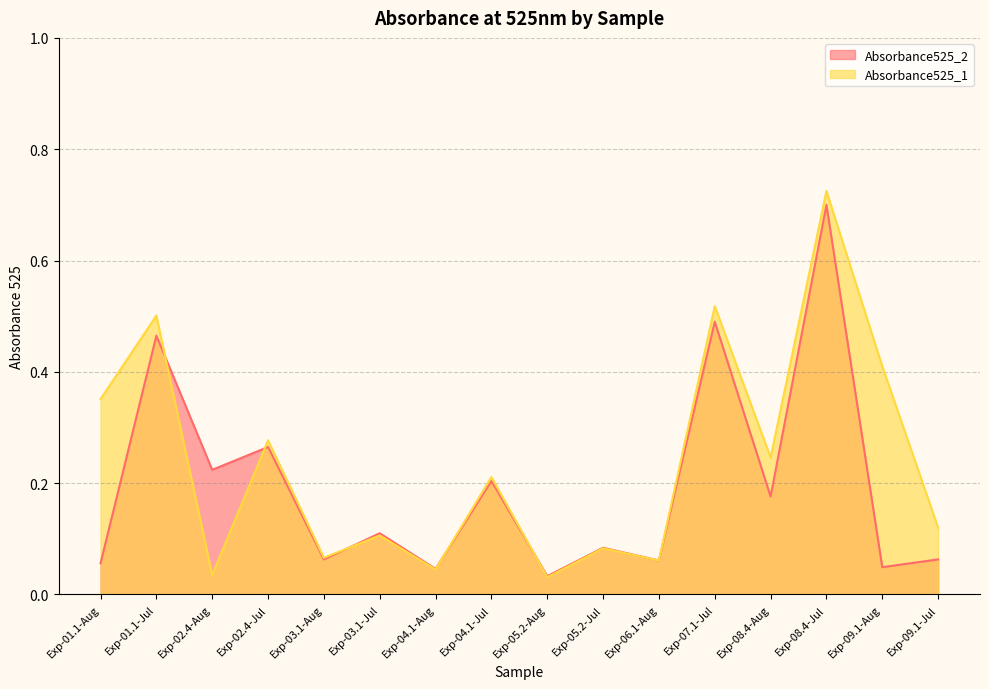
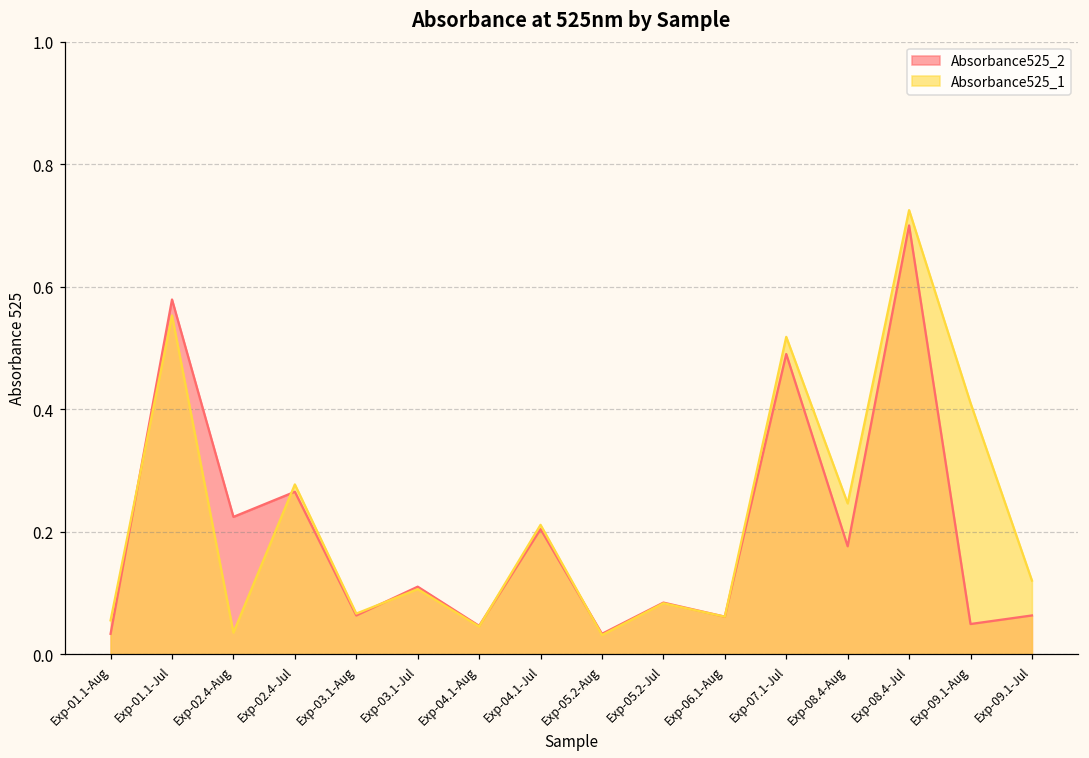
Absorbance525_2, Exp-01.1-Aug: 0.06 -> 0.03
Absorbance525_1, Exp-01.1-Aug: 0.35 -> 0.06
Absorbance525_2, Exp-01.1-Jul: 0.47 -> 0.58
Absorbance525_1, Exp-01.1-Jul: 0.50 -> 0.55
